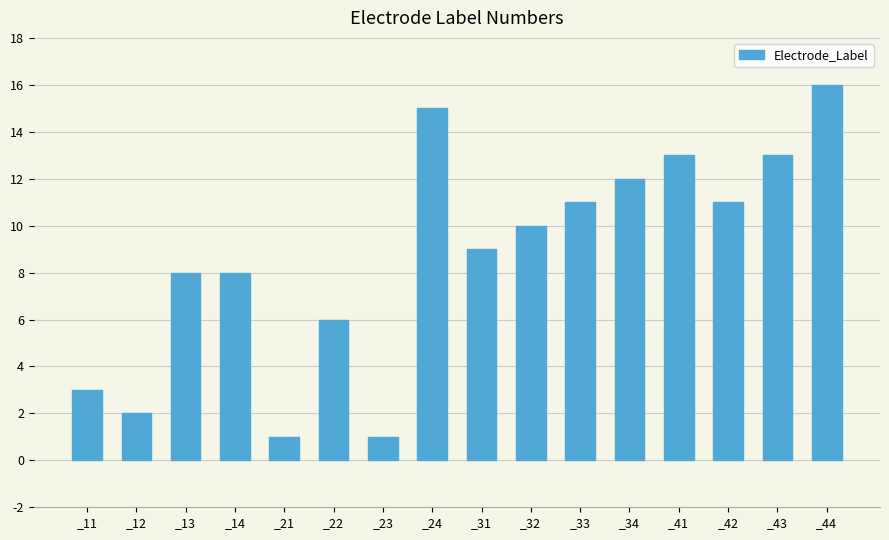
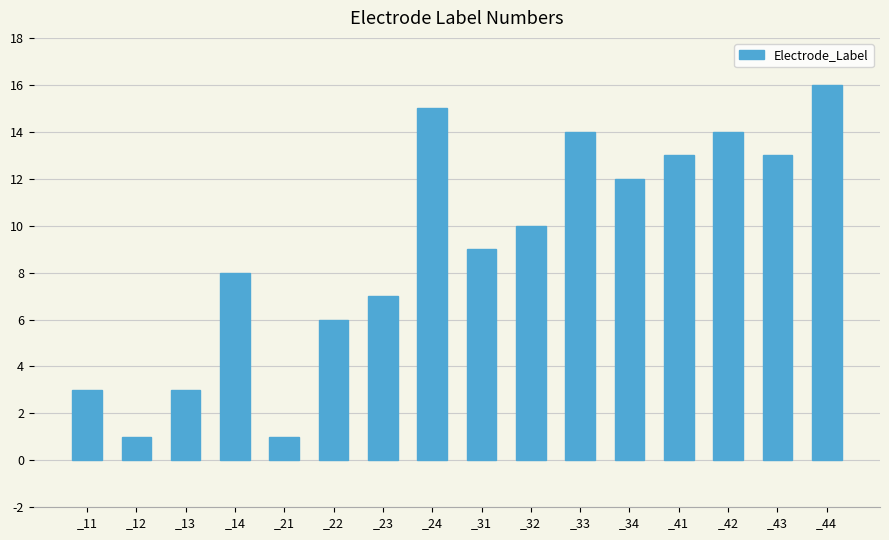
_12: 2 -> 1
_13: 8 -> 3
_23: 1 -> 7
_33: 11 -> 14
_42: 11 -> 14
